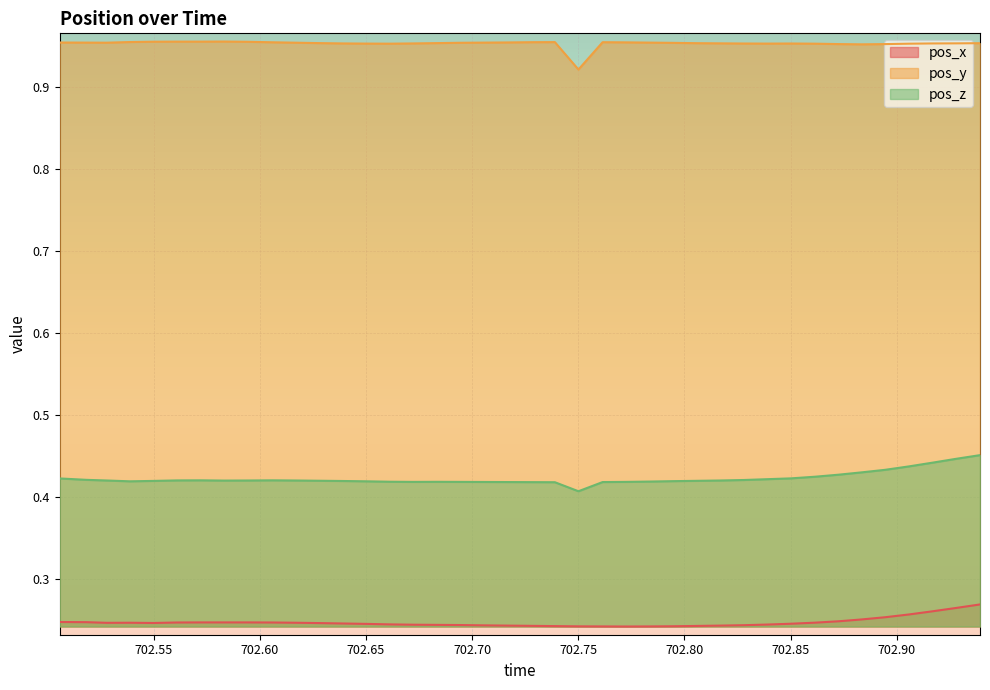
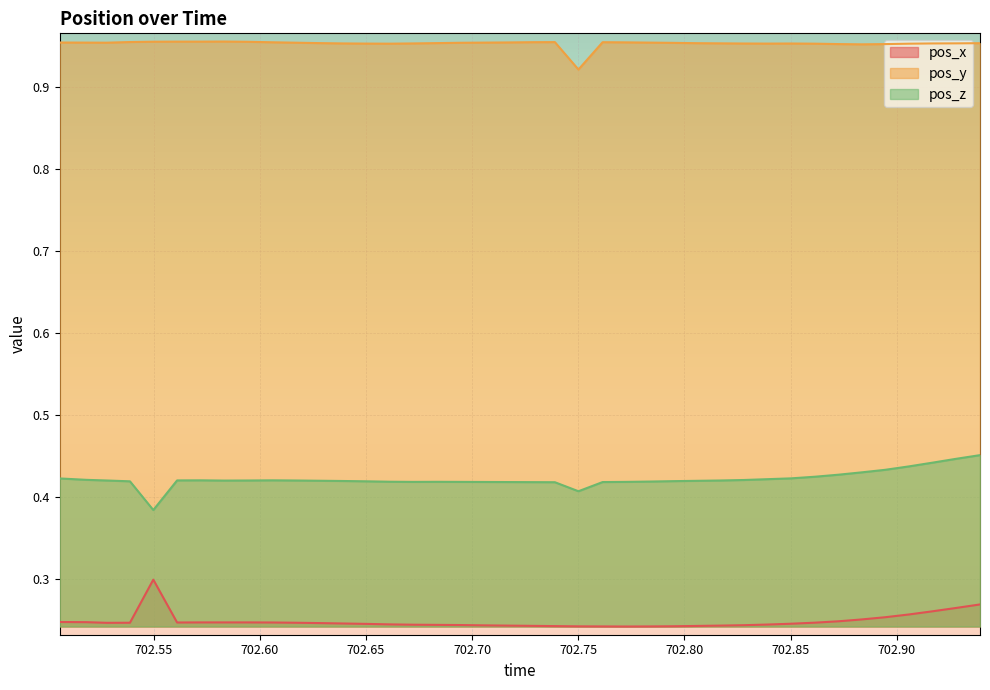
pos_x, 702.55: 0.25 -> 0.30
pos_z, 702.55: 0.42 -> 0.38
